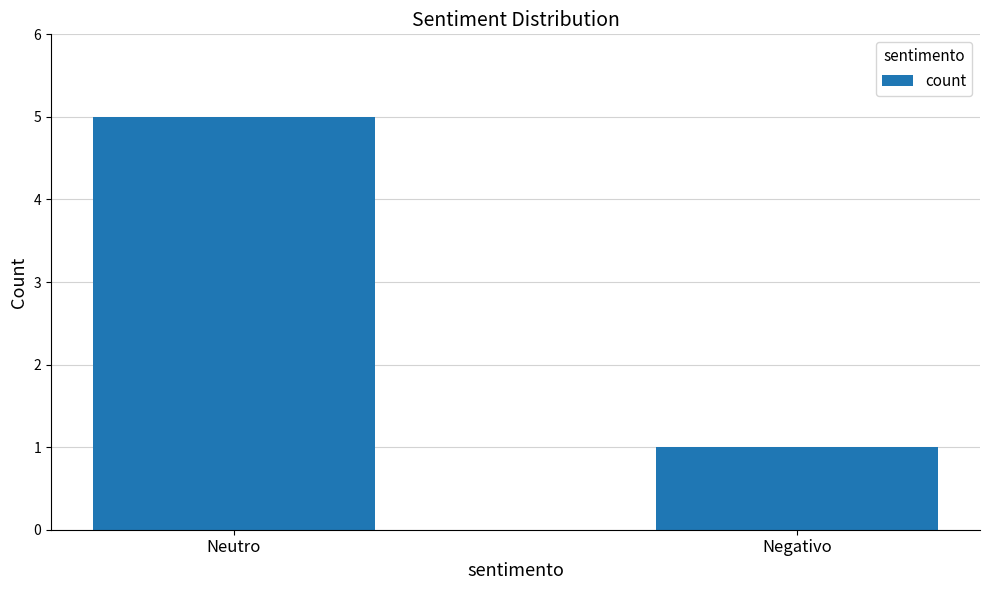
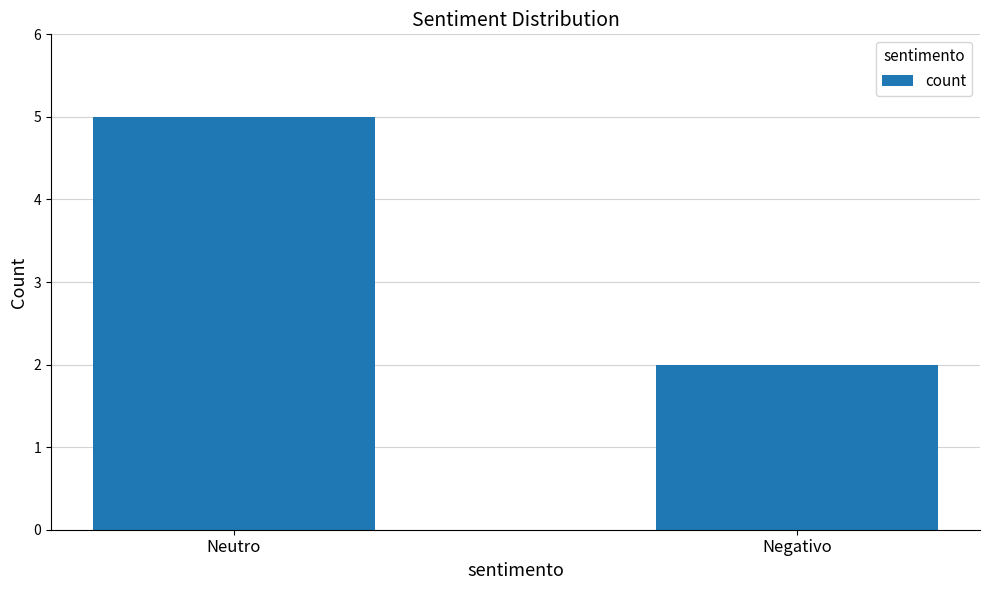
Negativo: 1 -> 2
